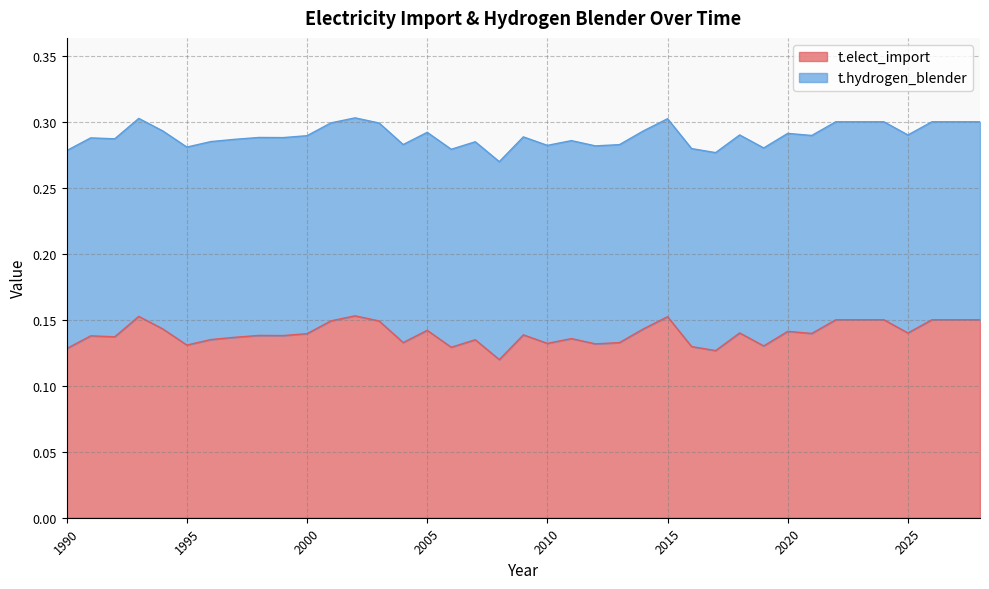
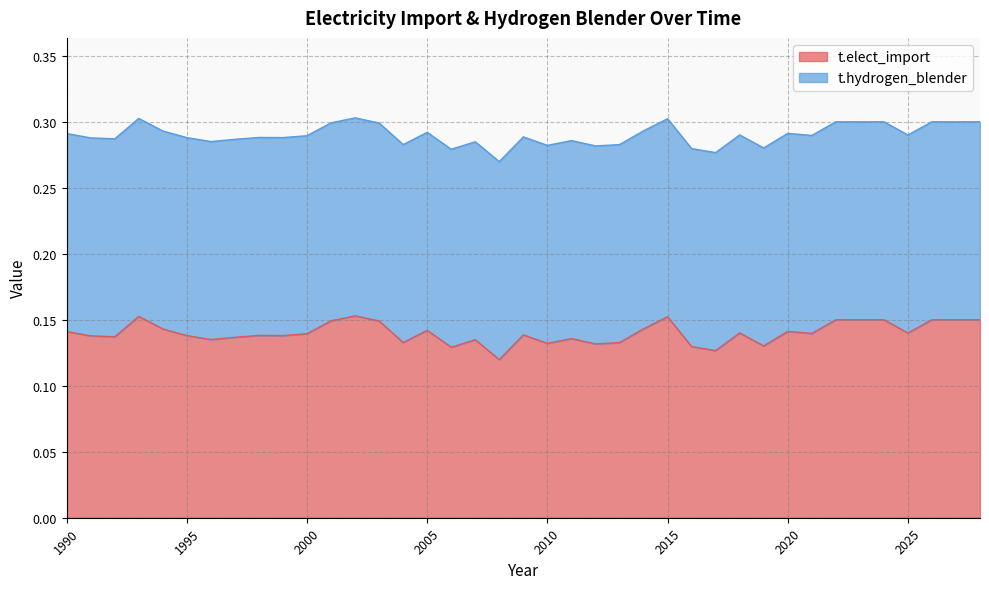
t.elect_import, 1990: 0.128 -> 0.141
t.elect_import, 1995: 0.131 -> 0.138
